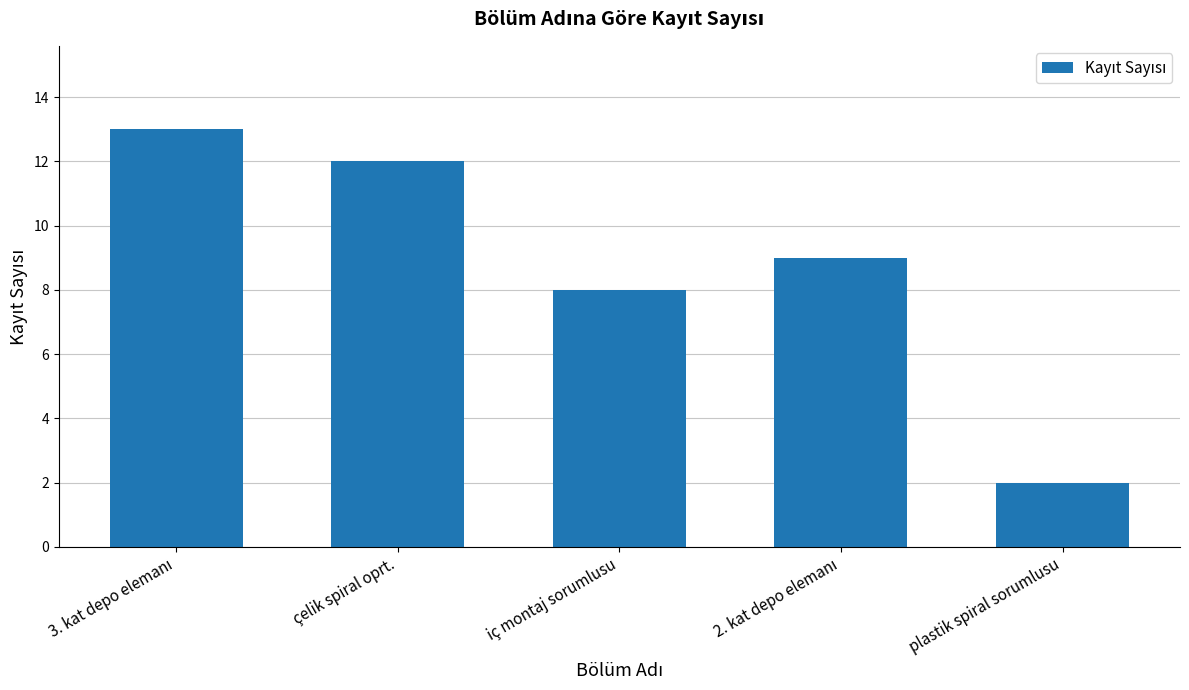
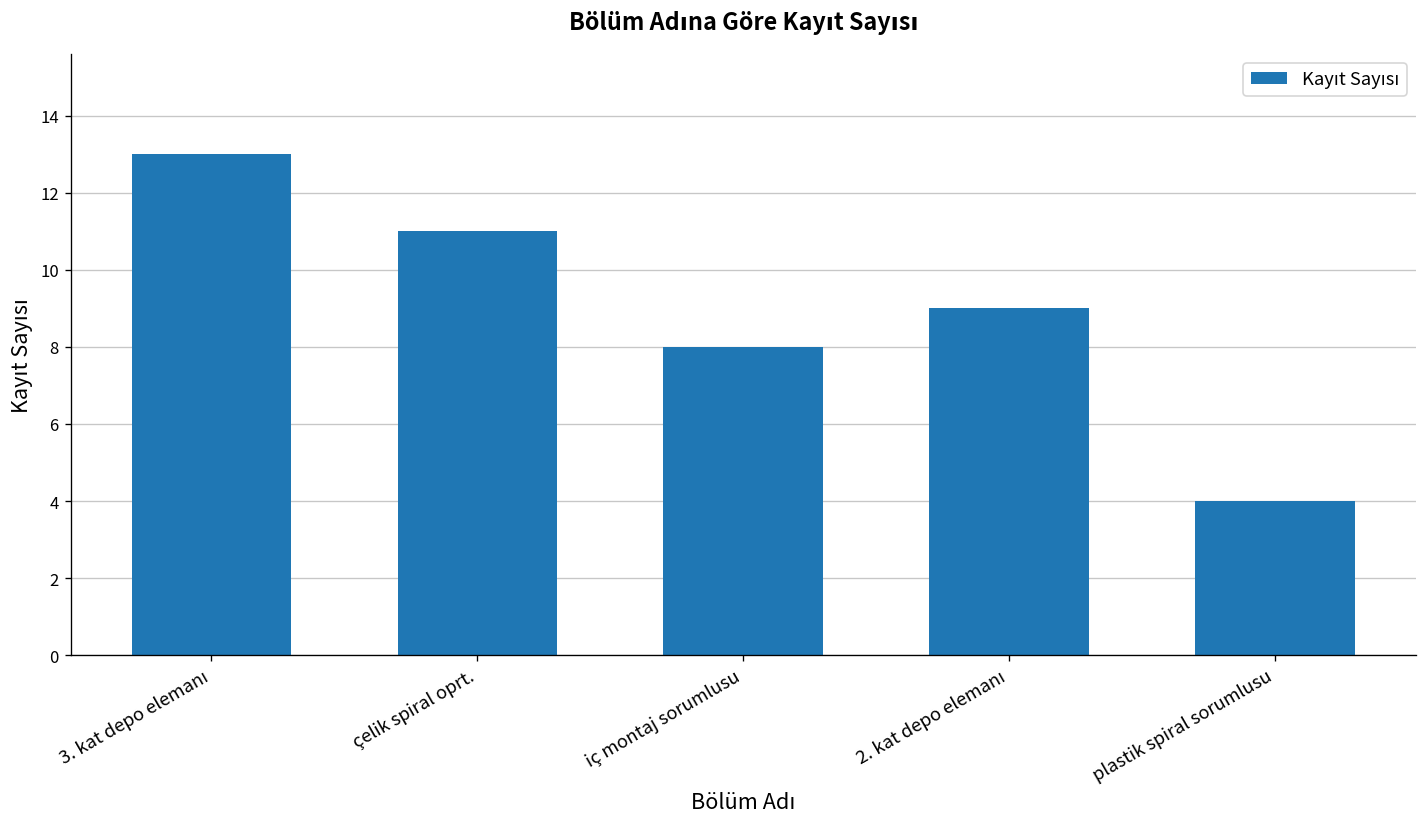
çelik spiral oprt.: 12 -> 11
plastik spiral sorumlusu: 2 -> 4
